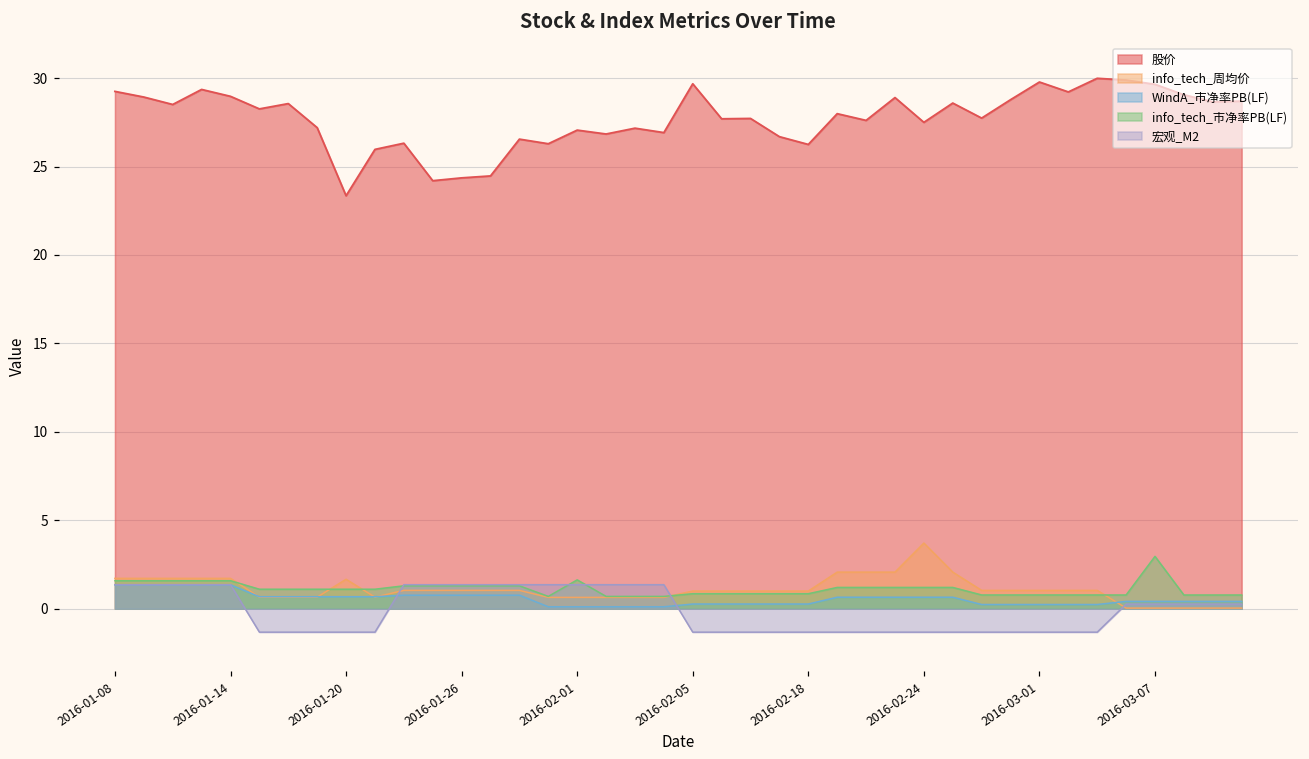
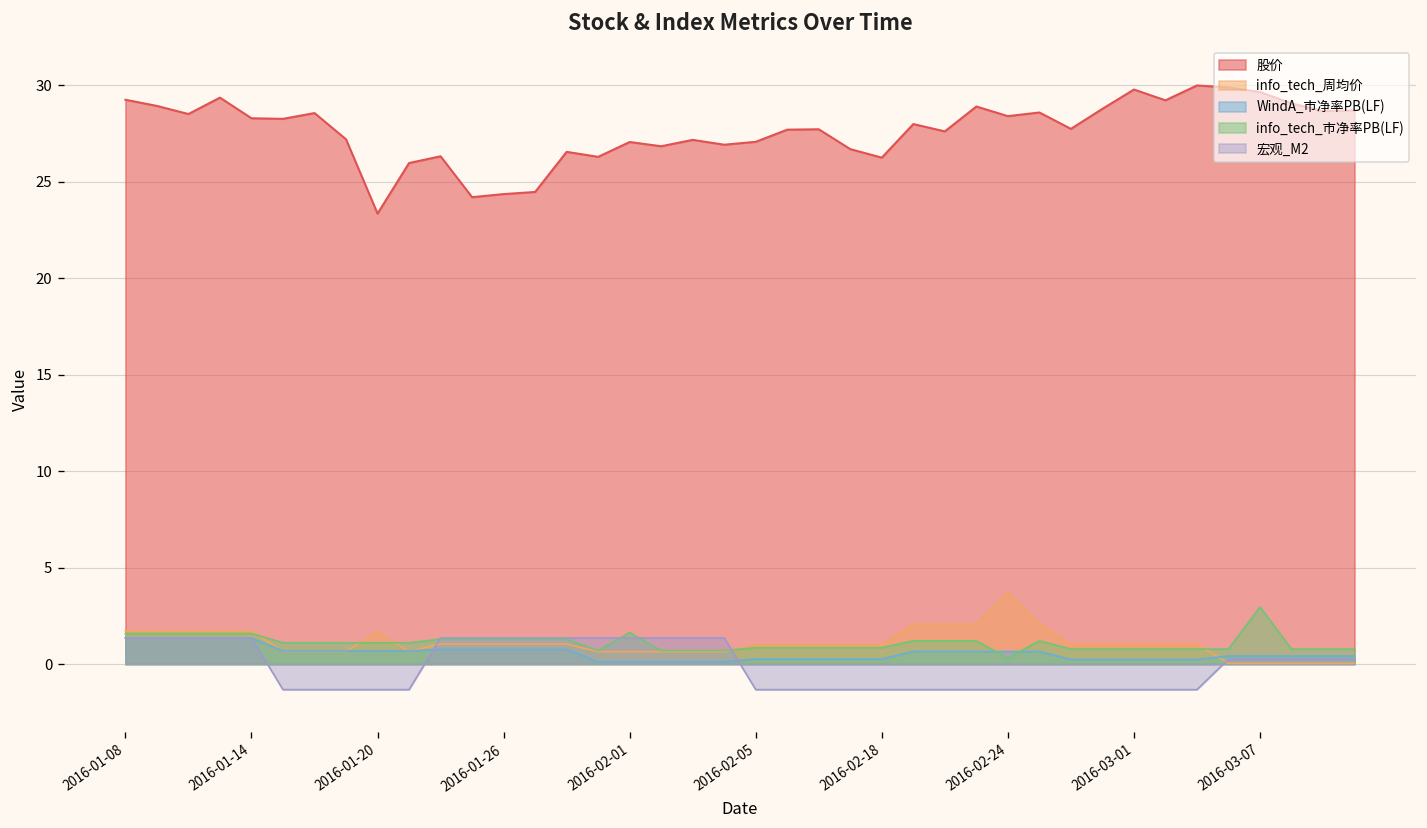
股价, 2016-01-14: 29.0 -> 28.3
股价, 2016-02-05: 29.7 -> 27.1
股价, 2016-02-24: 27.5 -> 28.4
info_tech_市净率PB(LF), 2016-02-24: 1.2 -> 0.3
